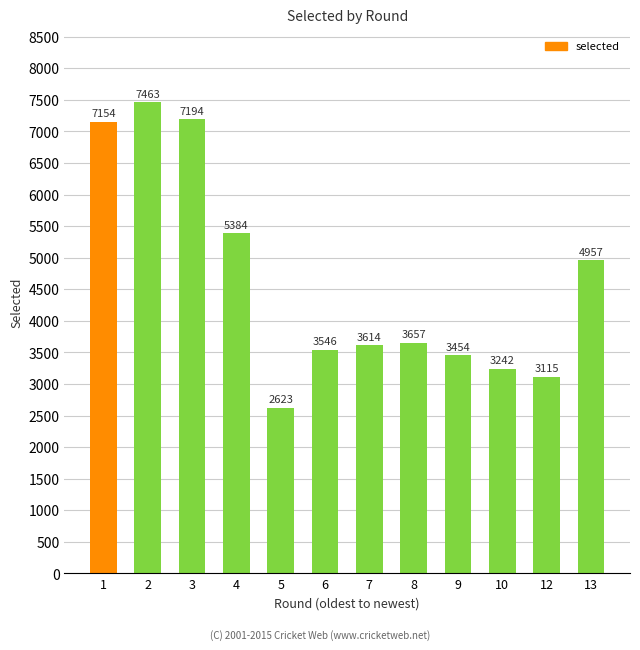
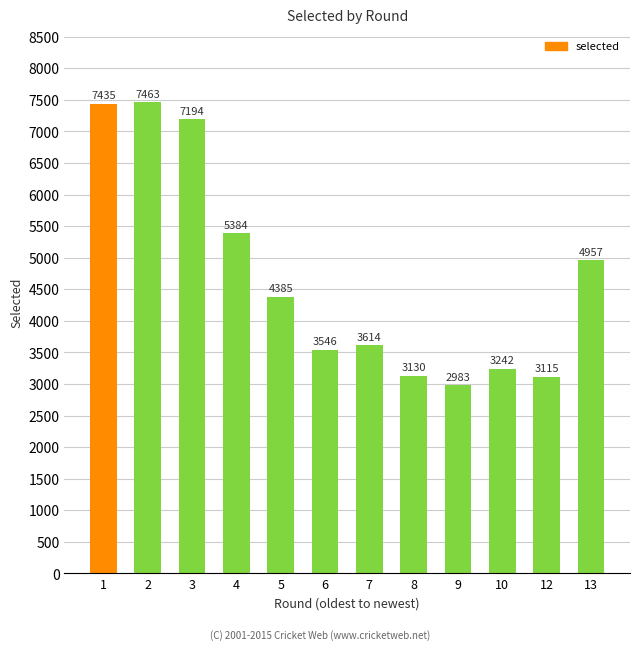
1: 7154 -> 7435
5: 2623 -> 4385
8: 3657 -> 3130
9: 3454 -> 2983
